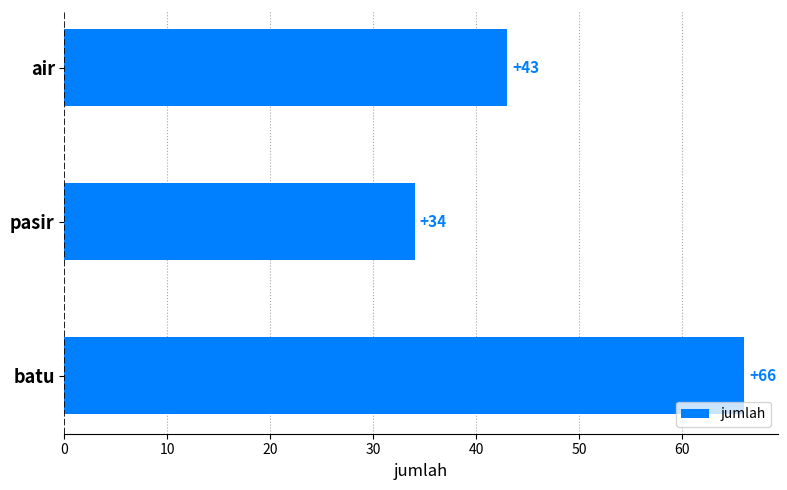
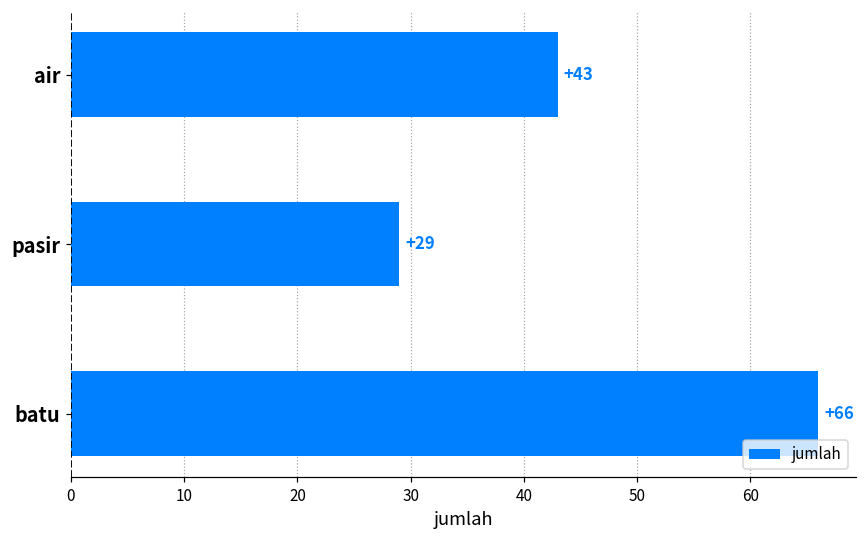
pasir: +34 -> +29
